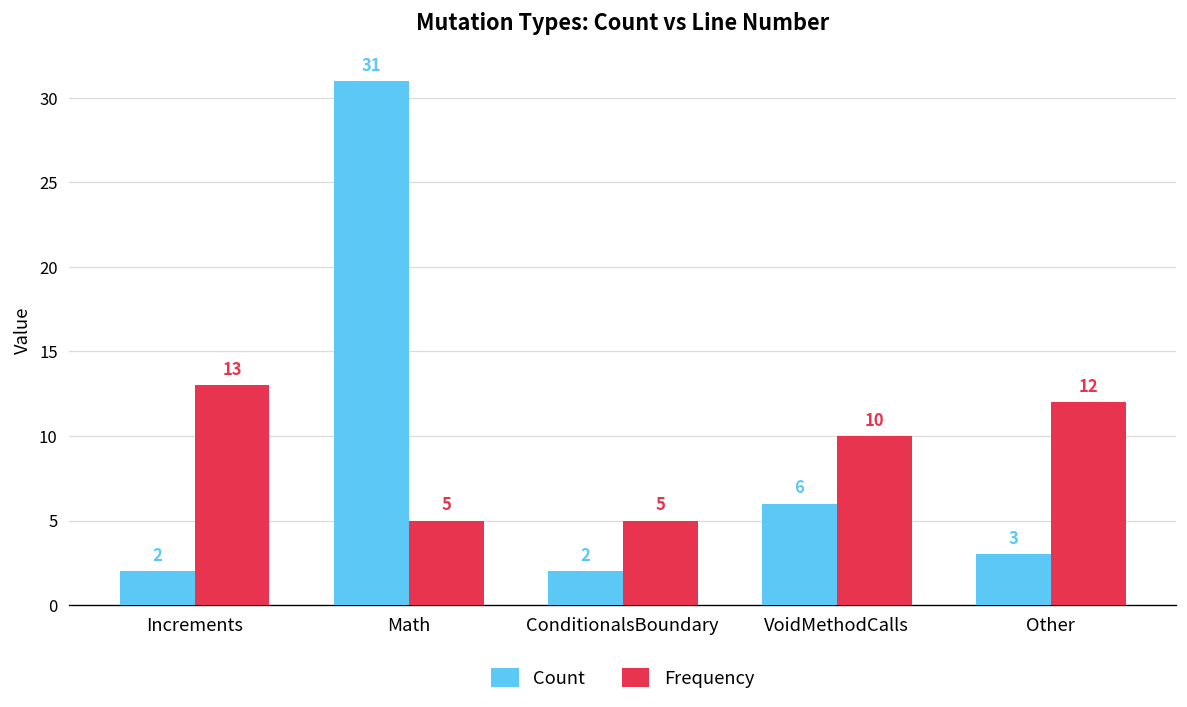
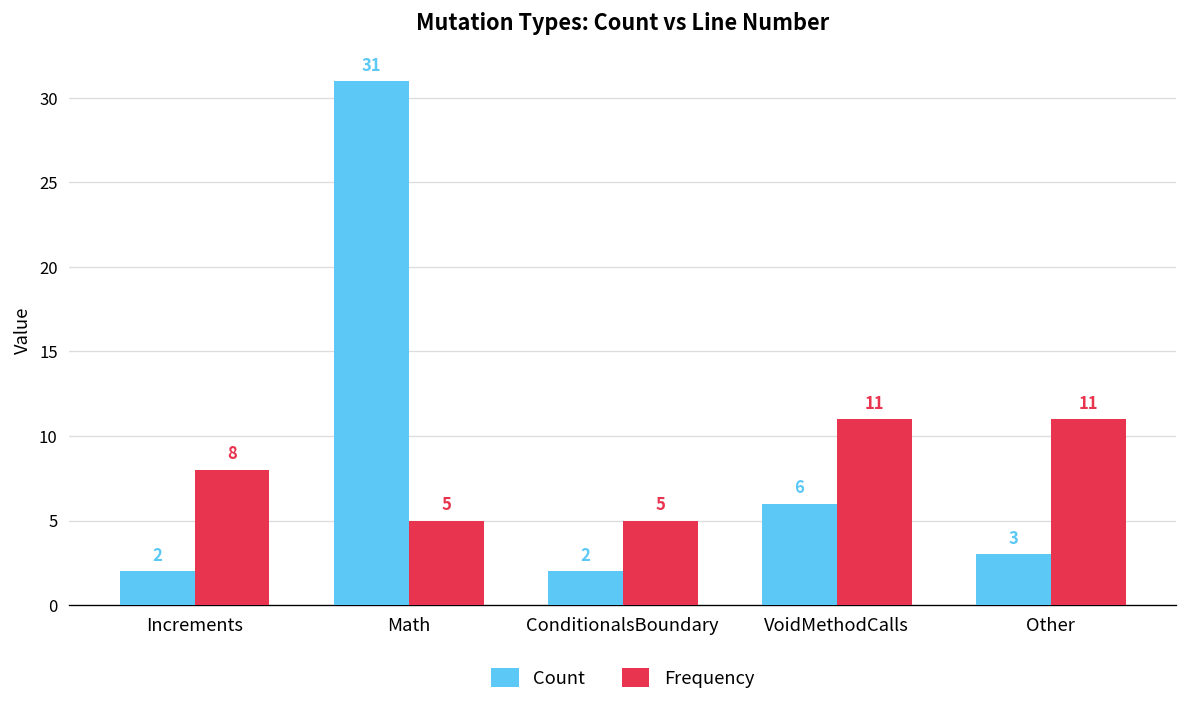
Frequency, Increments: 13 -> 8
Frequency, VoidMethodCalls: 10 -> 11
Frequency, Other: 12 -> 11
